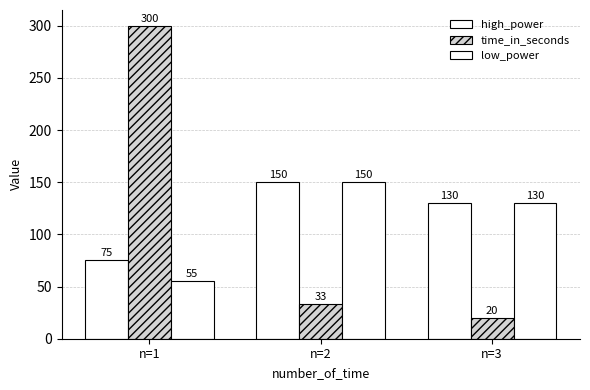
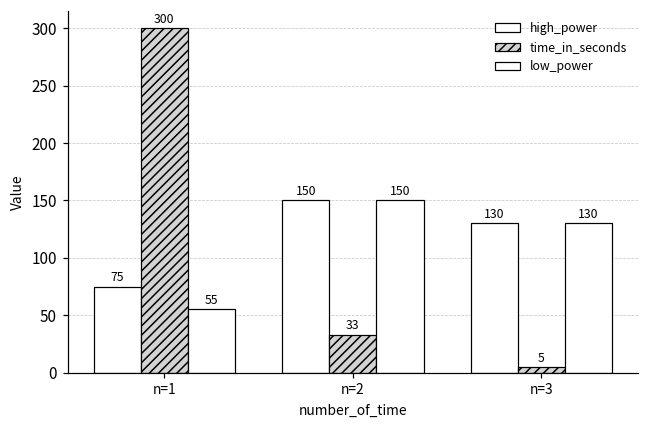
time_in_seconds, n=3: 20 -> 5
